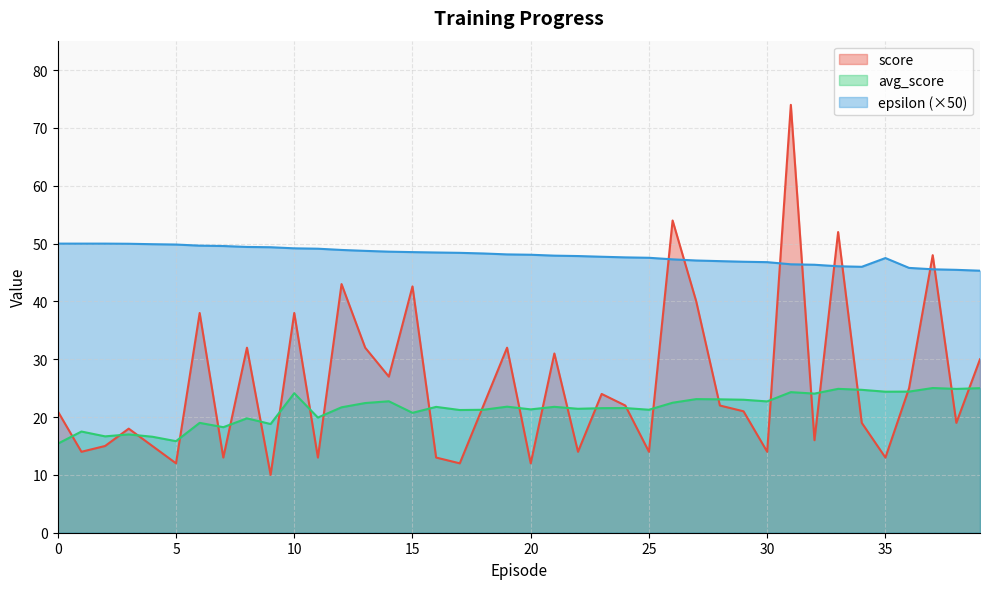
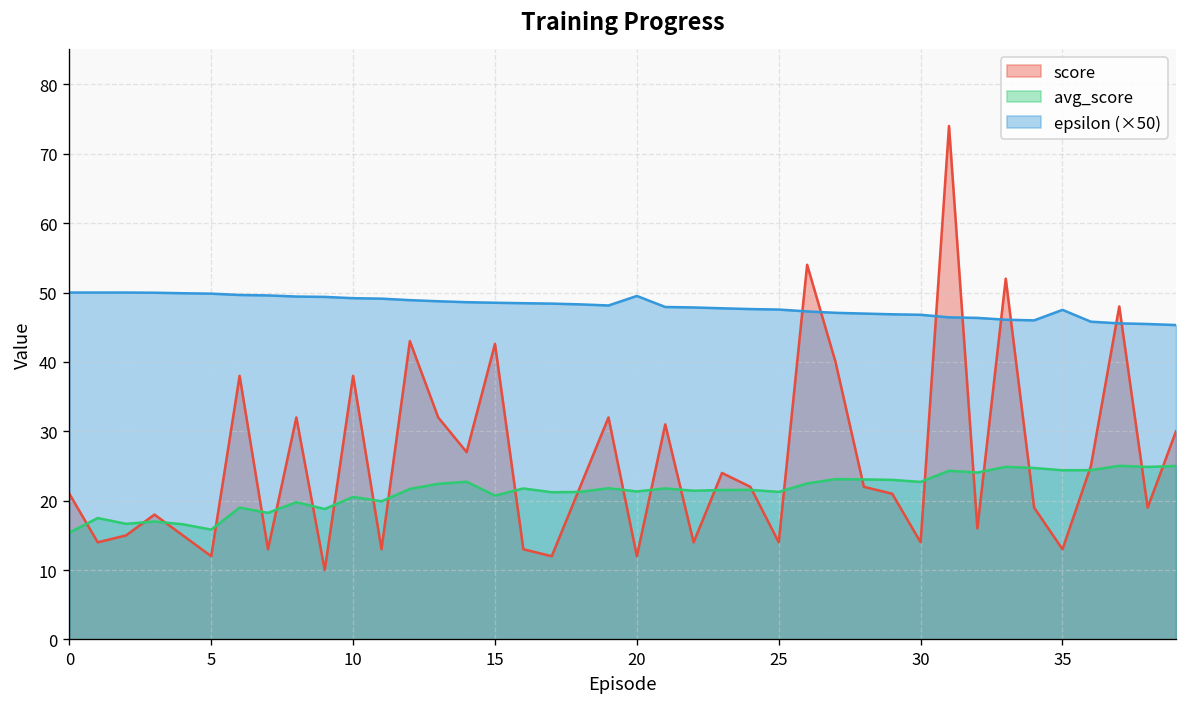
avg_score, 10: 24 -> 21
epsilon (×50), 20: 48 -> 50
